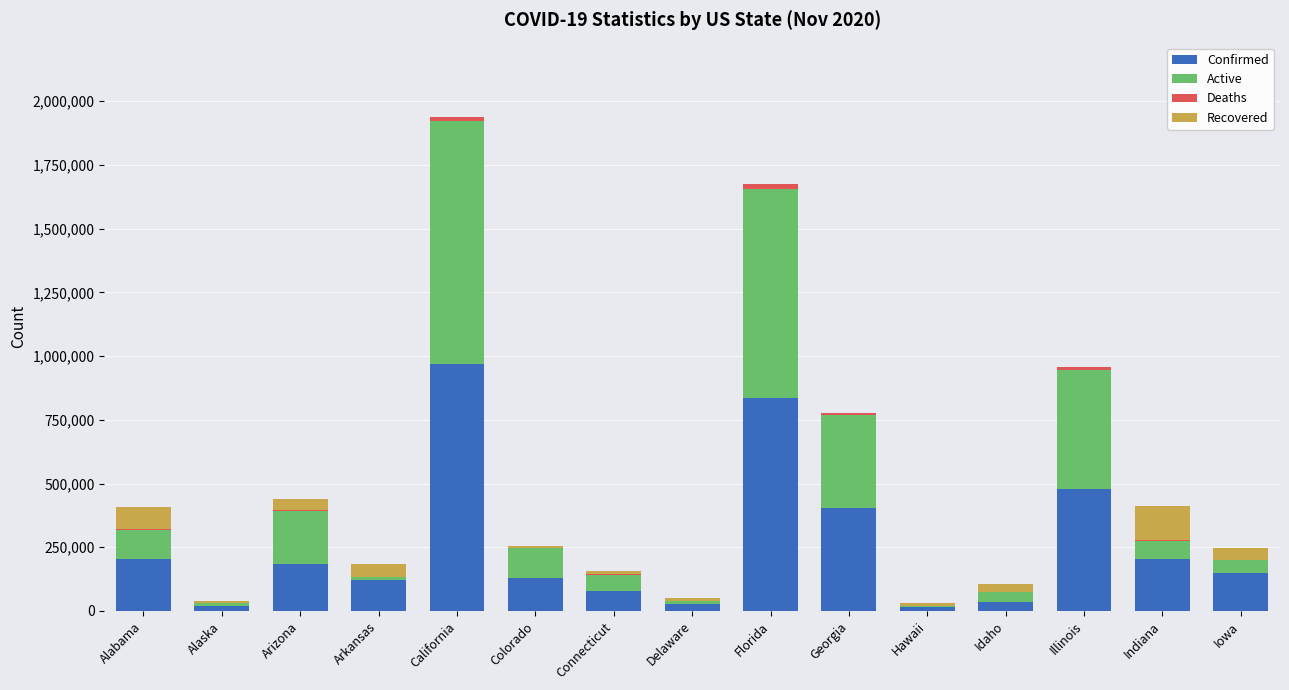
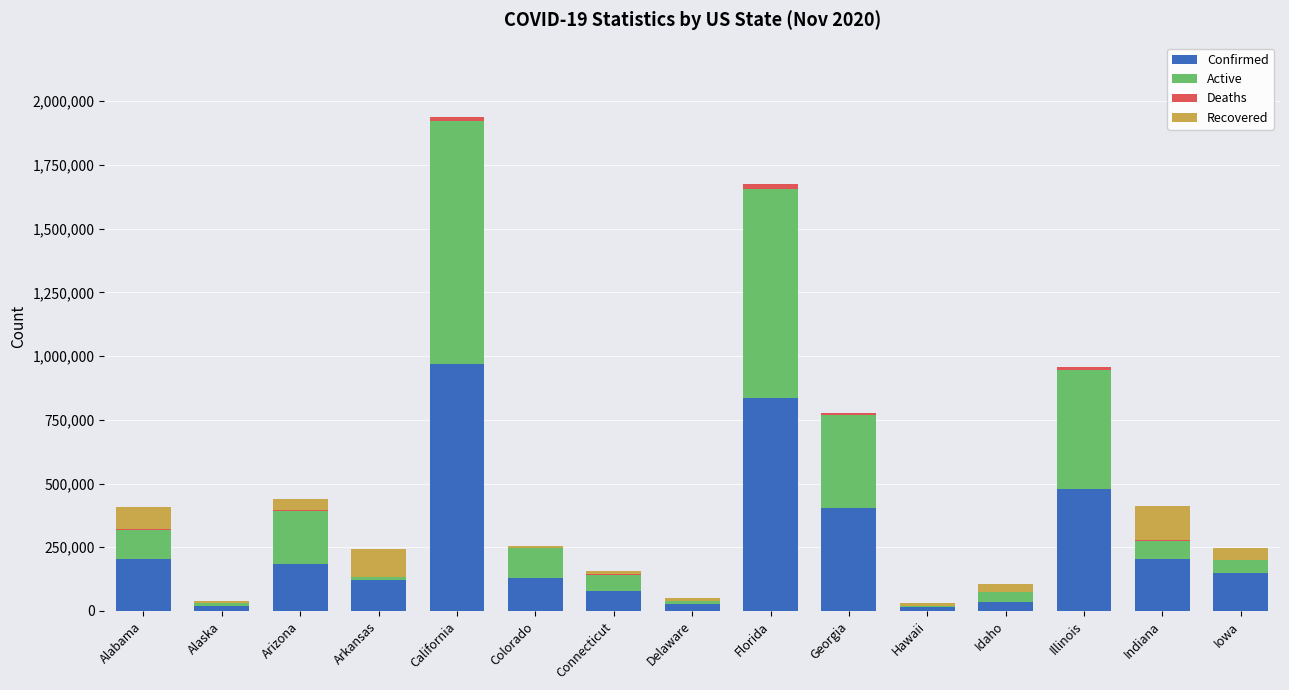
Recovered, Arkansas: 50,000 -> 110,000
